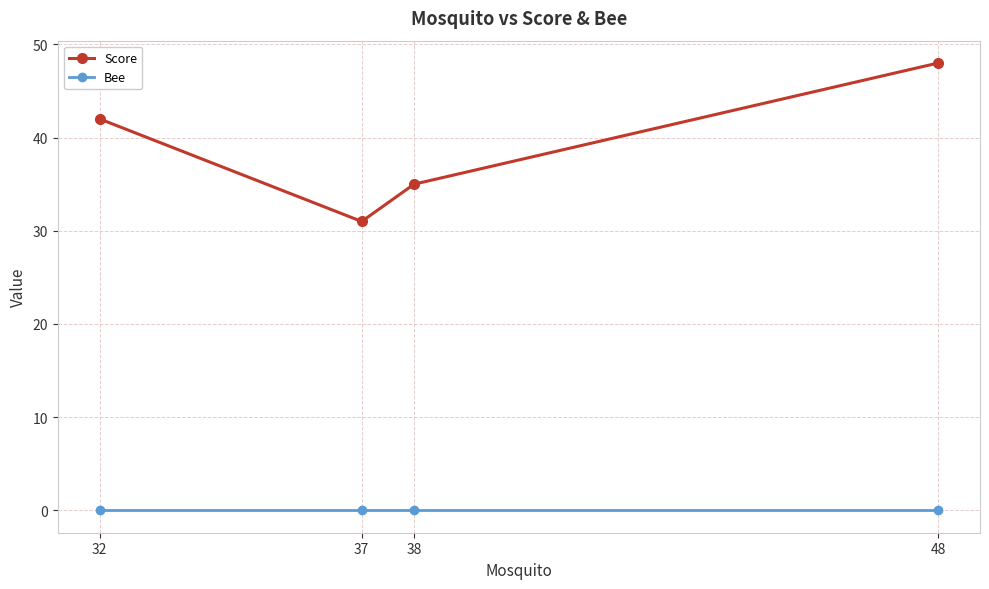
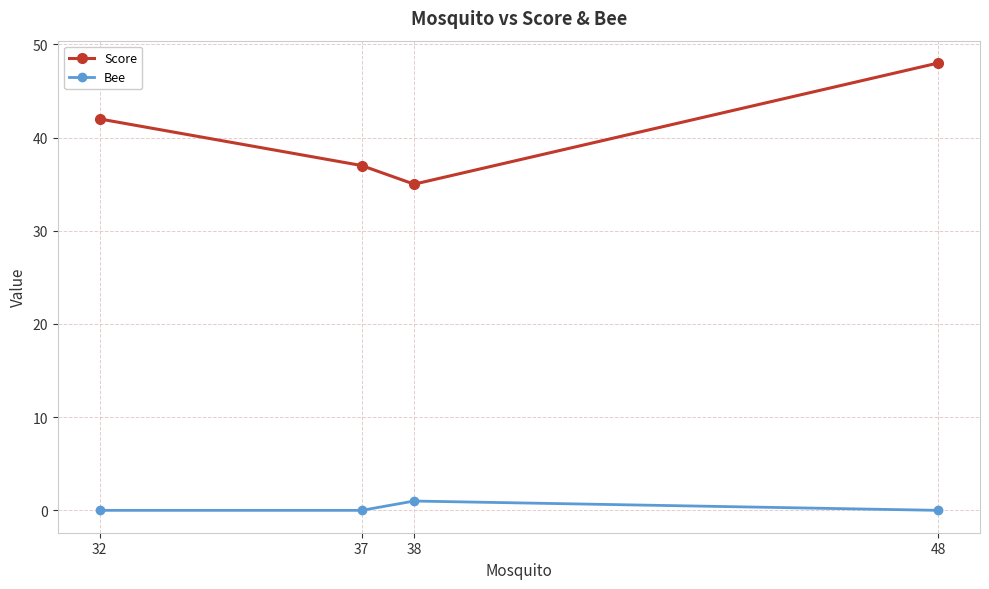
Score, 37: 31 -> 37
Bee, 38: 0 -> 1
